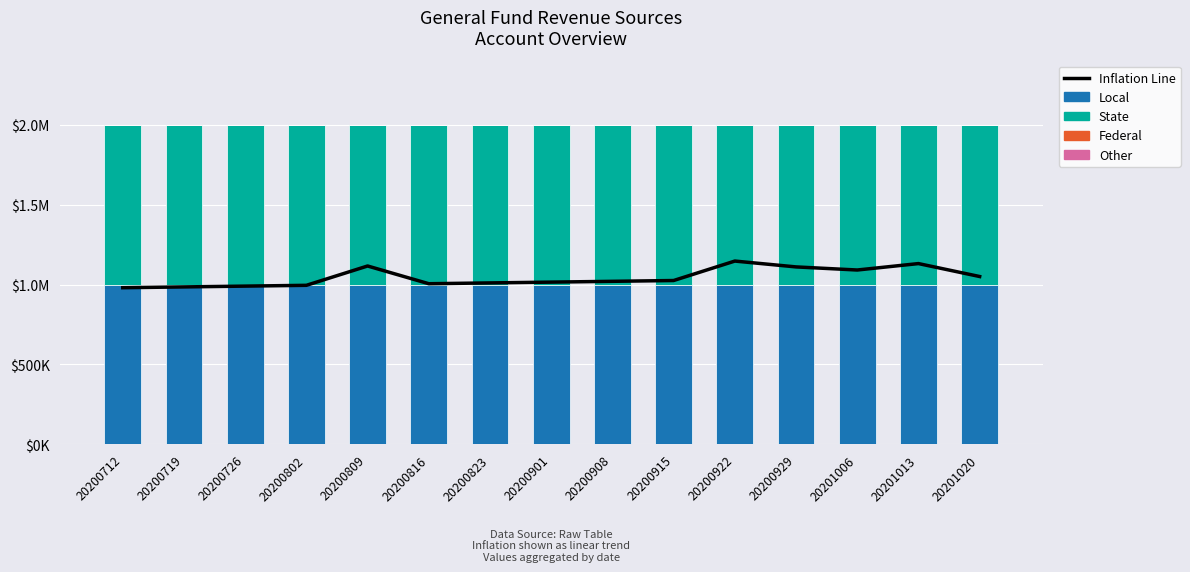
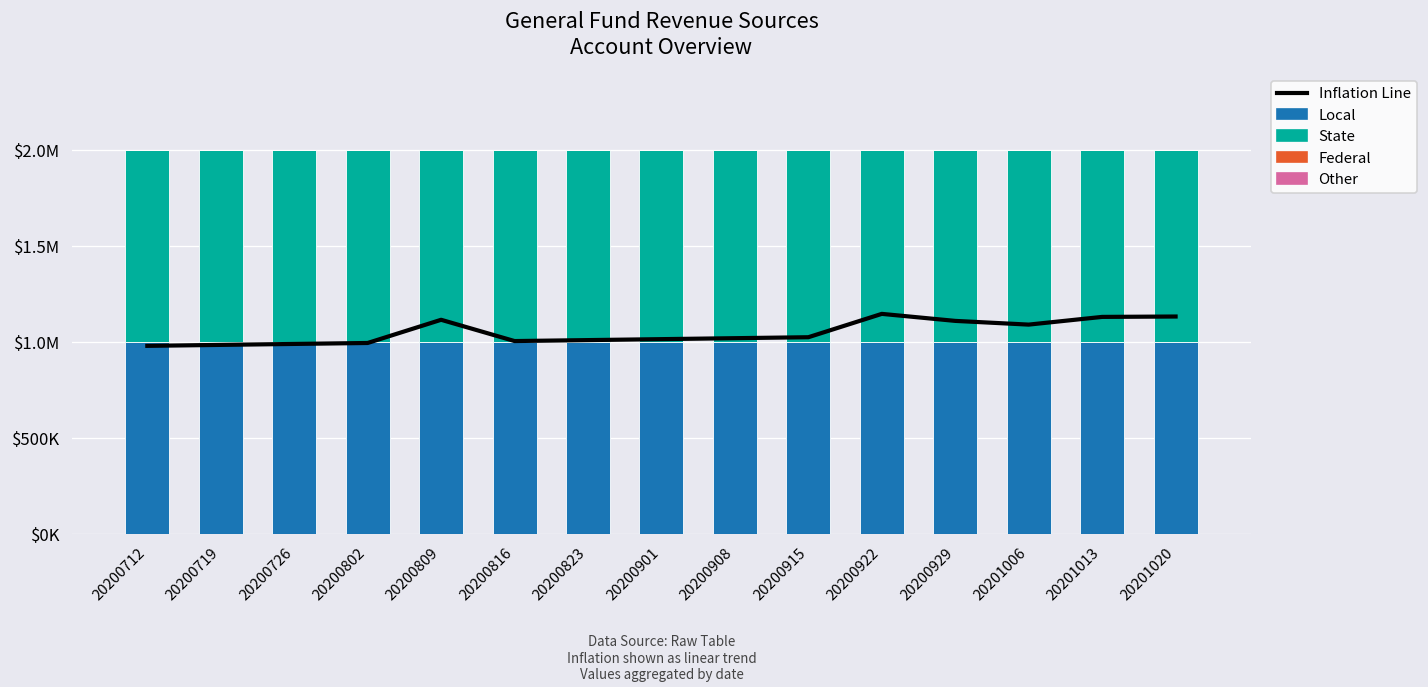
Inflation Line, 20201020: $1050000 -> $1130000
